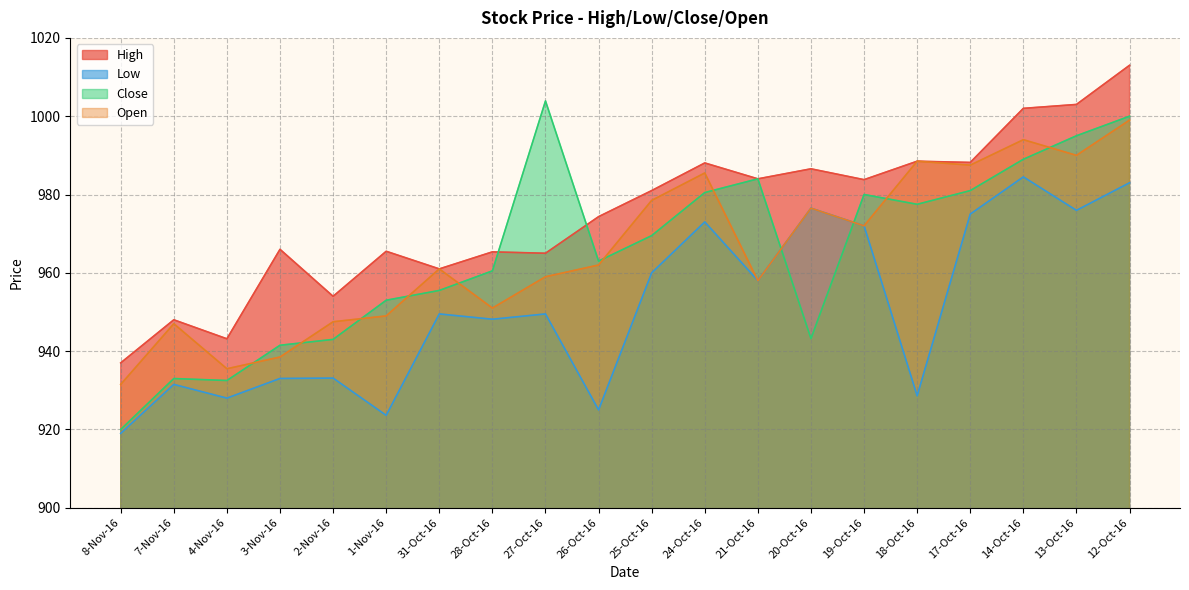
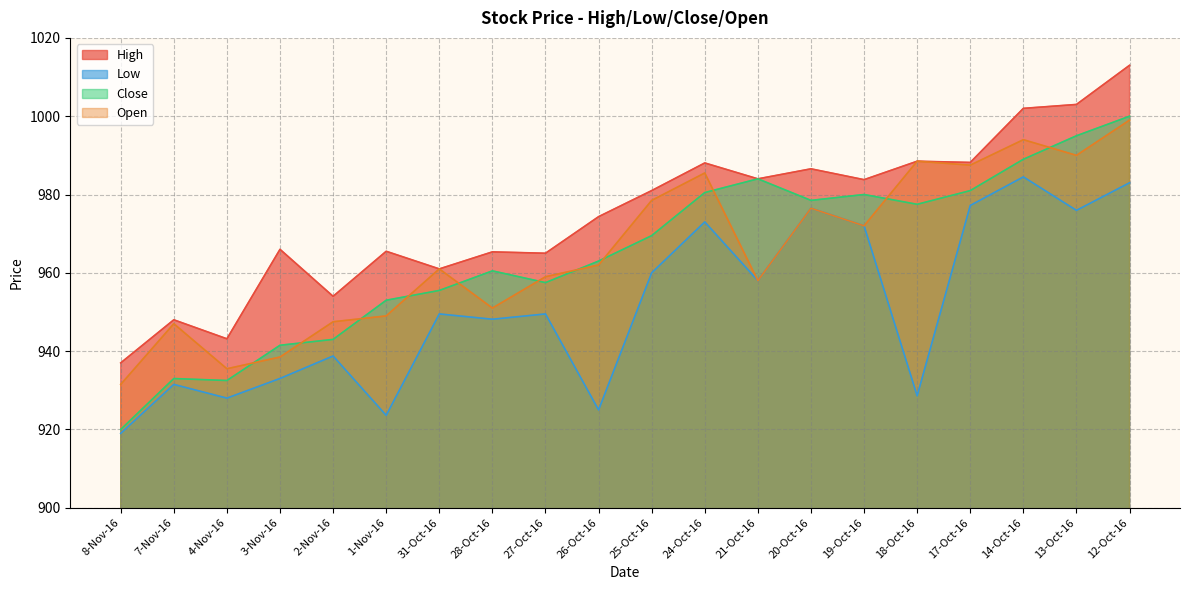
Low, 2-Nov-16: 933 -> 939
Close, 27-Oct-16: 1004 -> 958
Close, 20-Oct-16: 943 -> 979
Low, 17-Oct-16: 975 -> 977
